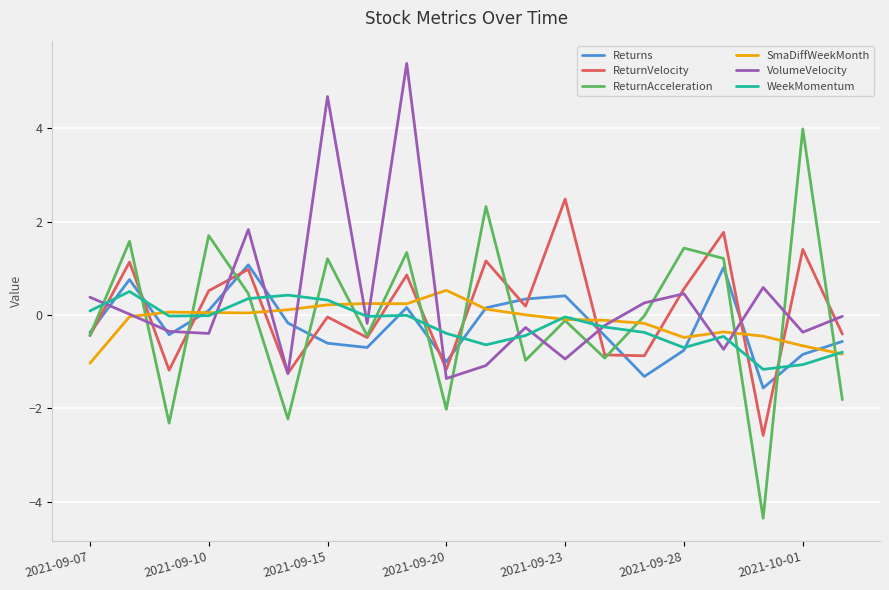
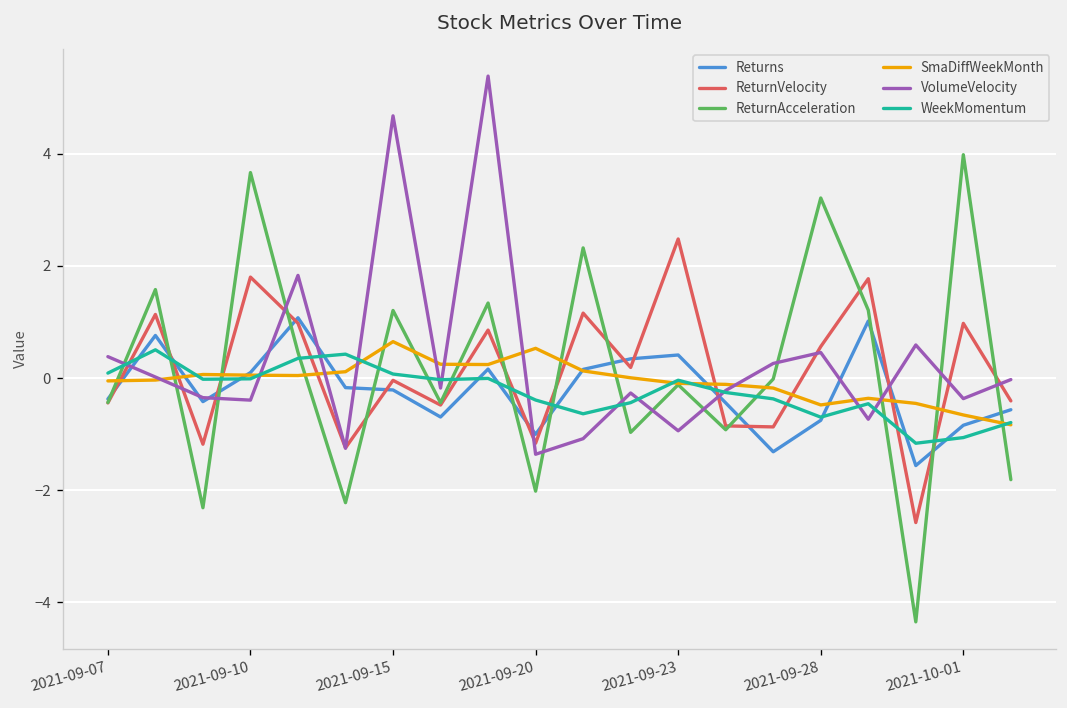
SmaDiffWeekMonth, 2021-09-07: -1.0 -> -0.1
ReturnVelocity, 2021-09-10: 0.5 -> 1.8
ReturnAcceleration, 2021-09-10: 1.7 -> 3.7
Returns, 2021-09-15: -0.6 -> -0.2
SmaDiffWeekMonth, 2021-09-15: 0.2 -> 0.6
WeekMomentum, 2021-09-15: 0.3 -> 0.1
ReturnAcceleration, 2021-09-28: 1.4 -> 3.2
ReturnVelocity, 2021-10-01: 1.4 -> 1.0
